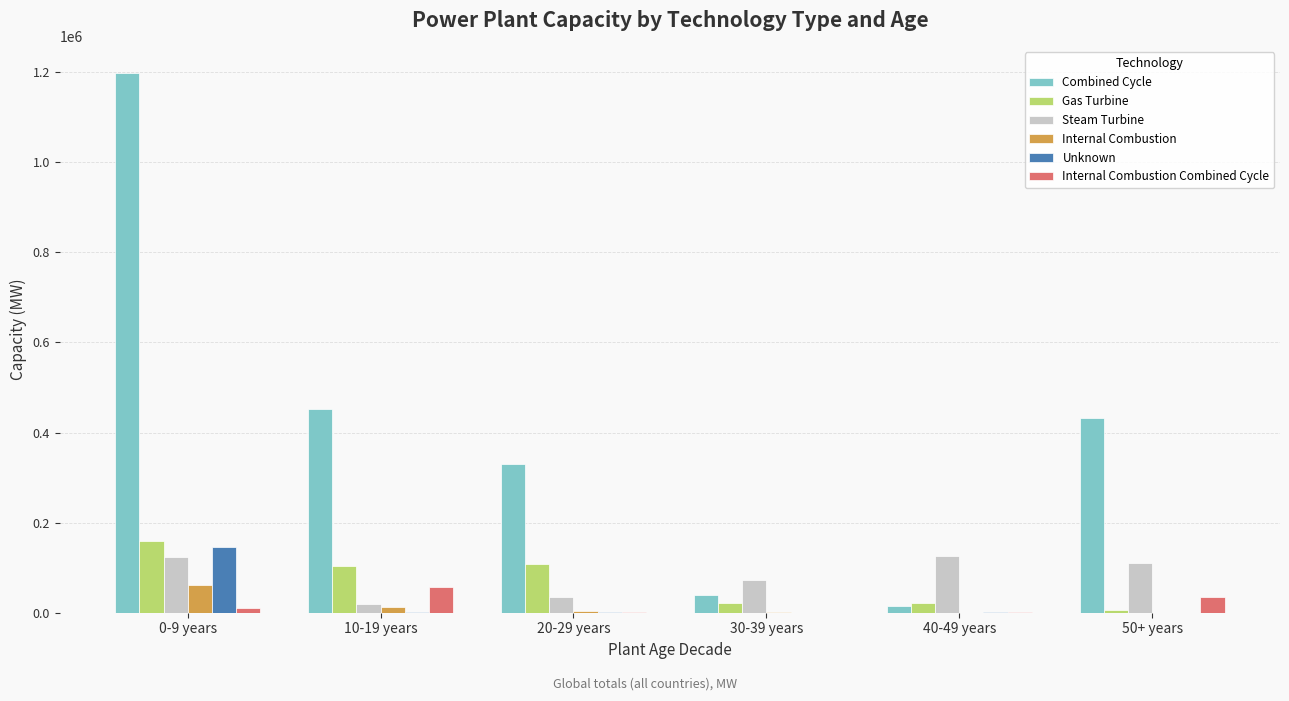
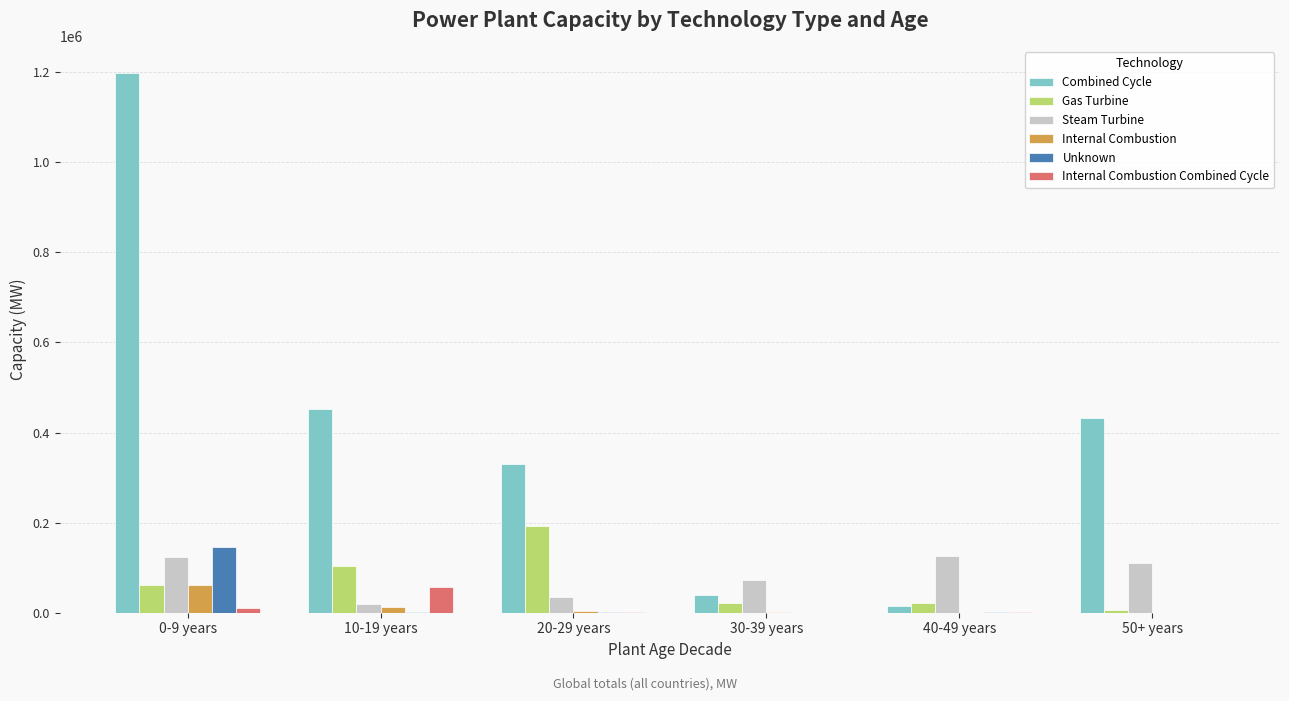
Gas Turbine, 0-9 years: 160000 -> 60000
Gas Turbine, 20-29 years: 110000 -> 190000
Internal Combustion Combined Cycle, 50+ years: 30000 -> 0
